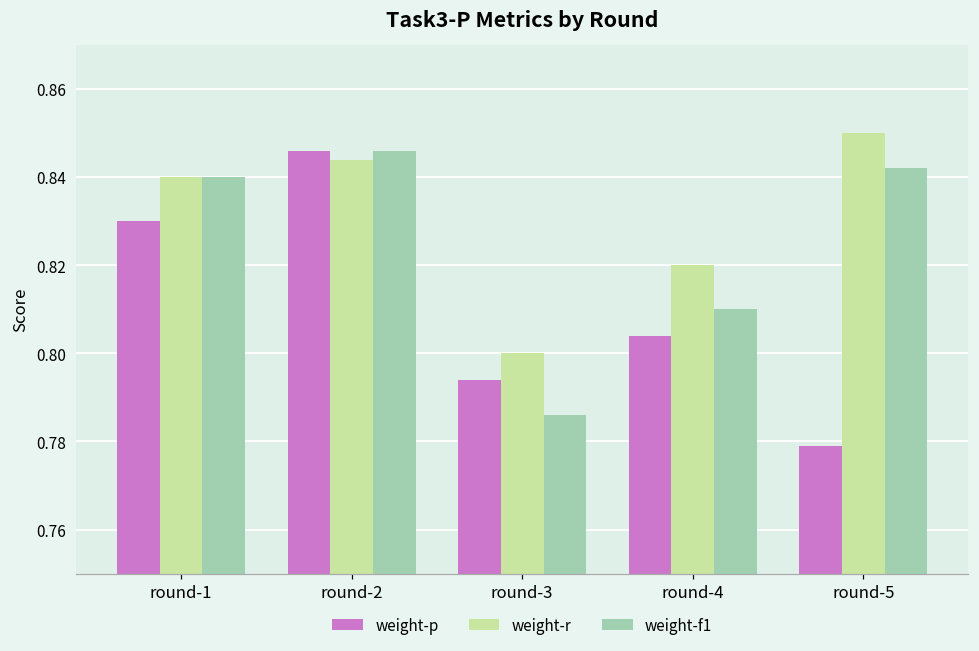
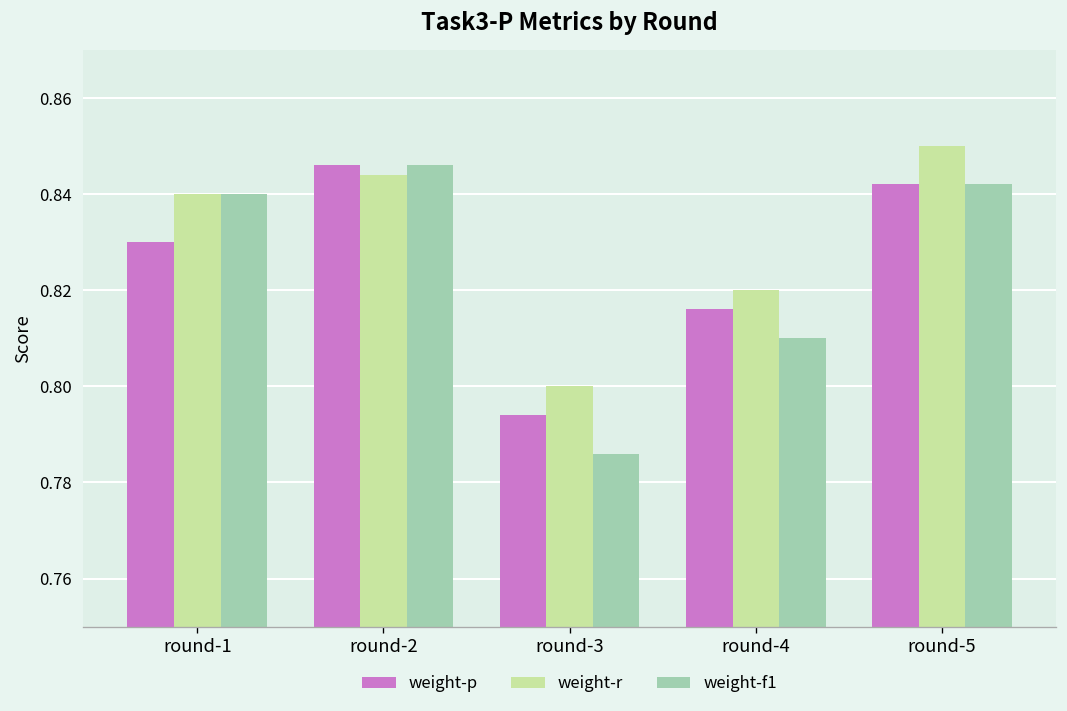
weight-p, round-4: 0.804 -> 0.816
weight-p, round-5: 0.779 -> 0.842
